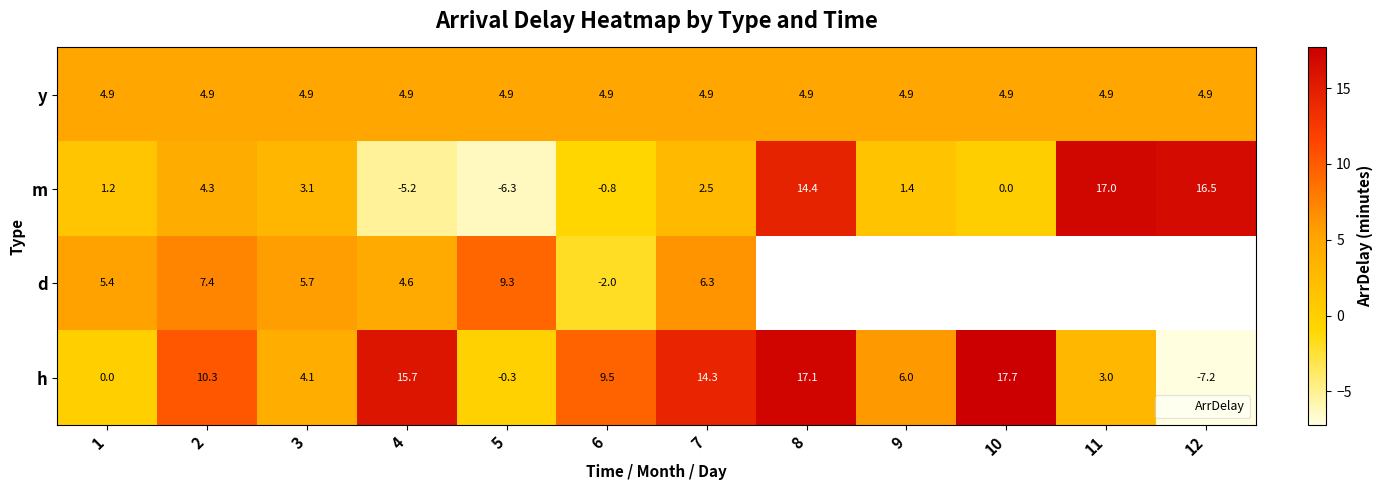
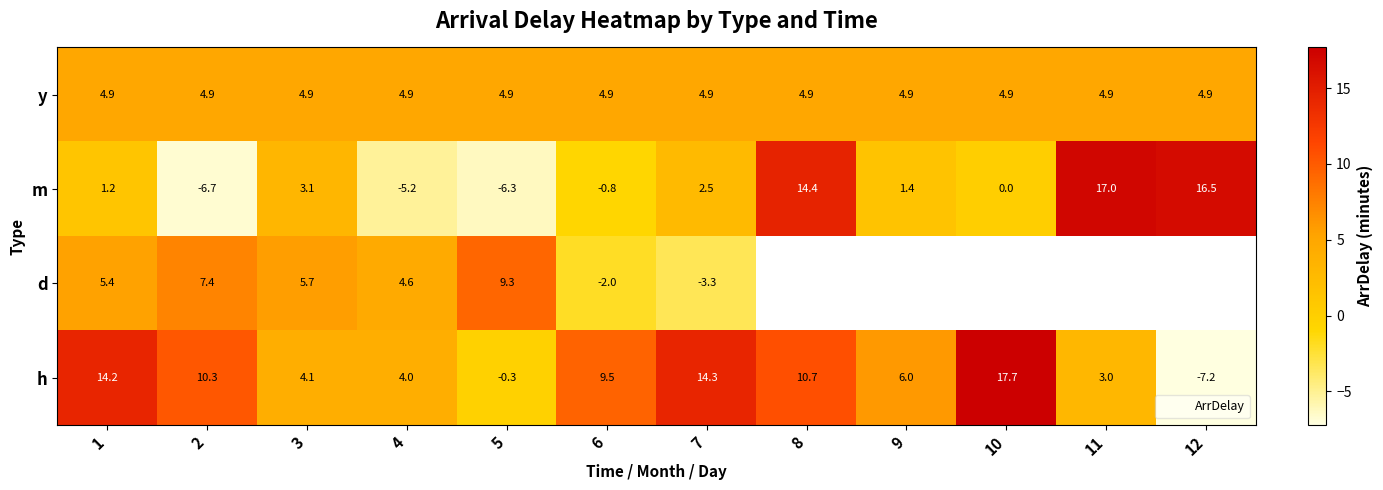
m, 2: 4.3 -> -6.7
d, 7: 6.3 -> -3.3
h, 1: 0.0 -> 14.2
h, 4: 15.7 -> 4.0
h, 8: 17.1 -> 10.7
